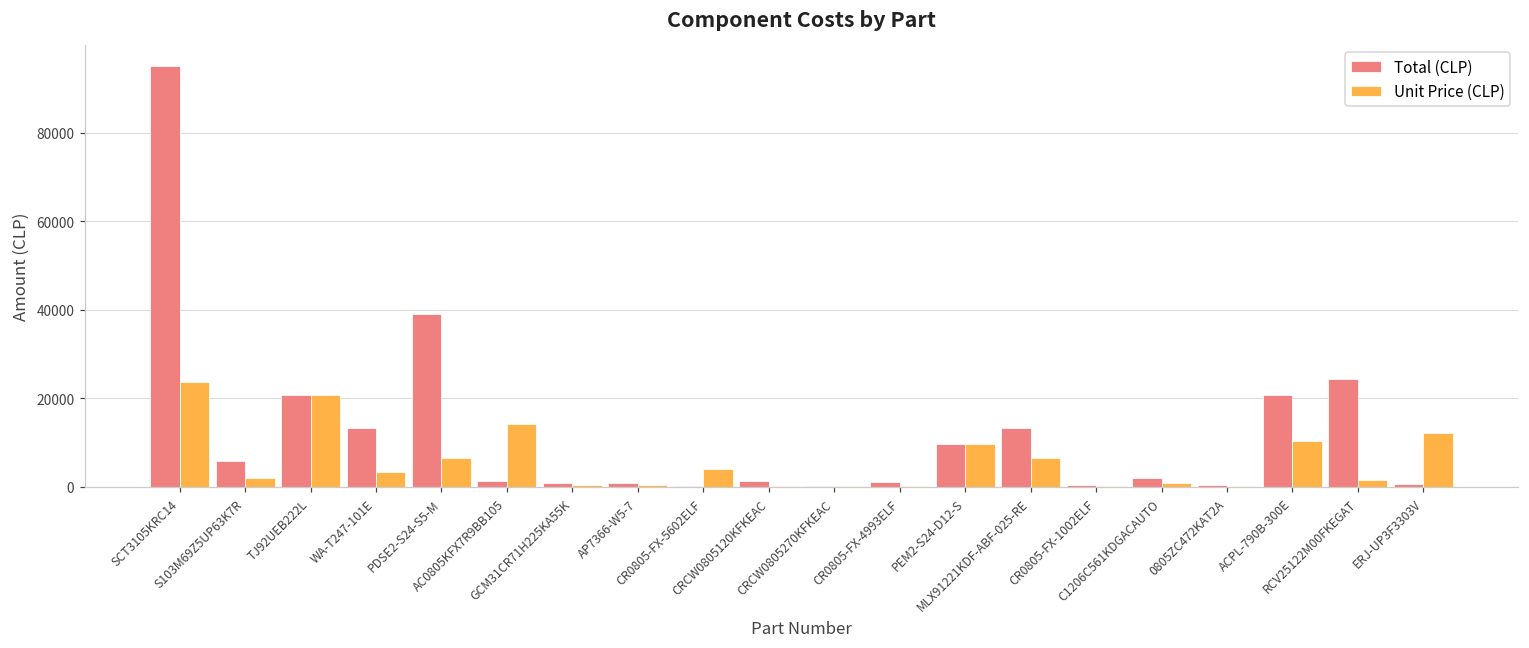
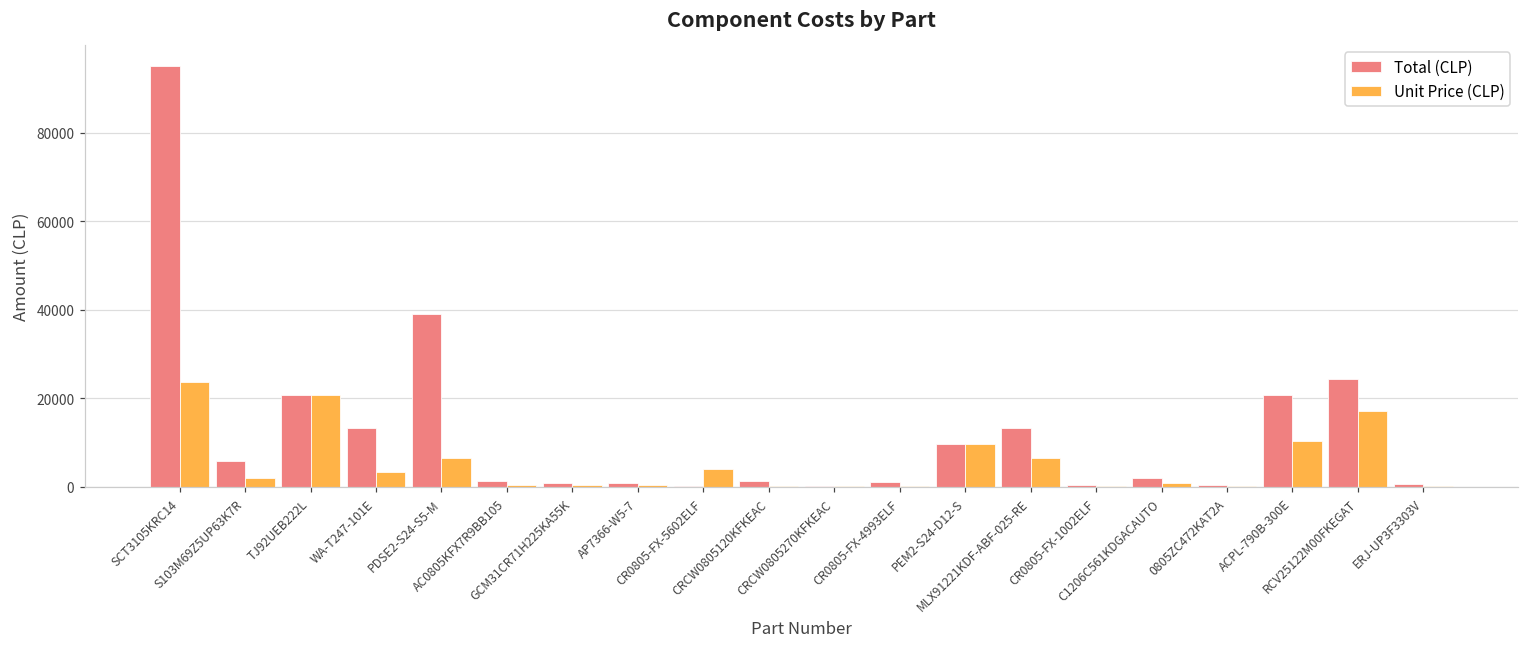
Unit Price (CLP), AC0805KFX7R9BB105: 14000 -> 1000
Unit Price (CLP), RCV25122M00FKEGAT: 2000 -> 17000
Unit Price (CLP), ERJ-UP3F3303V: 12000 -> 0
